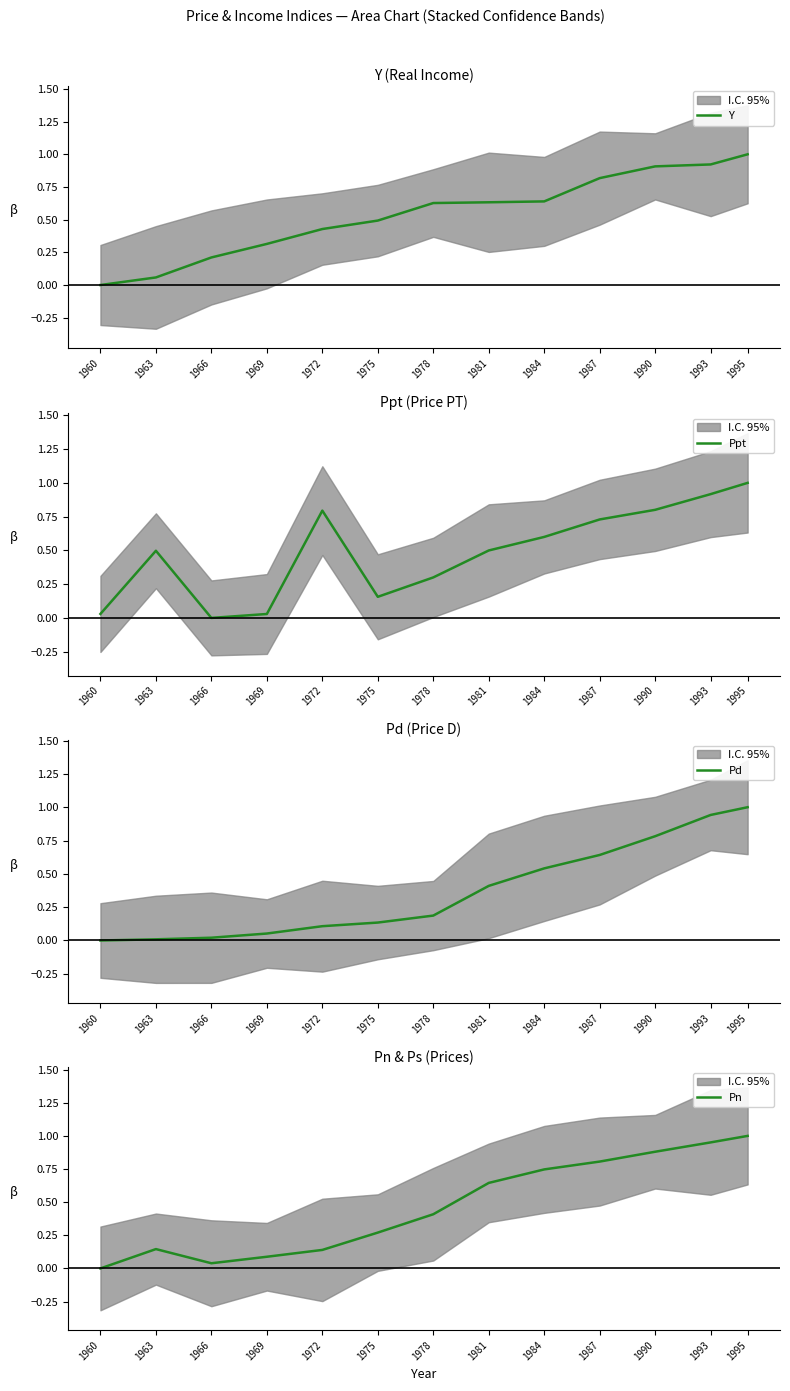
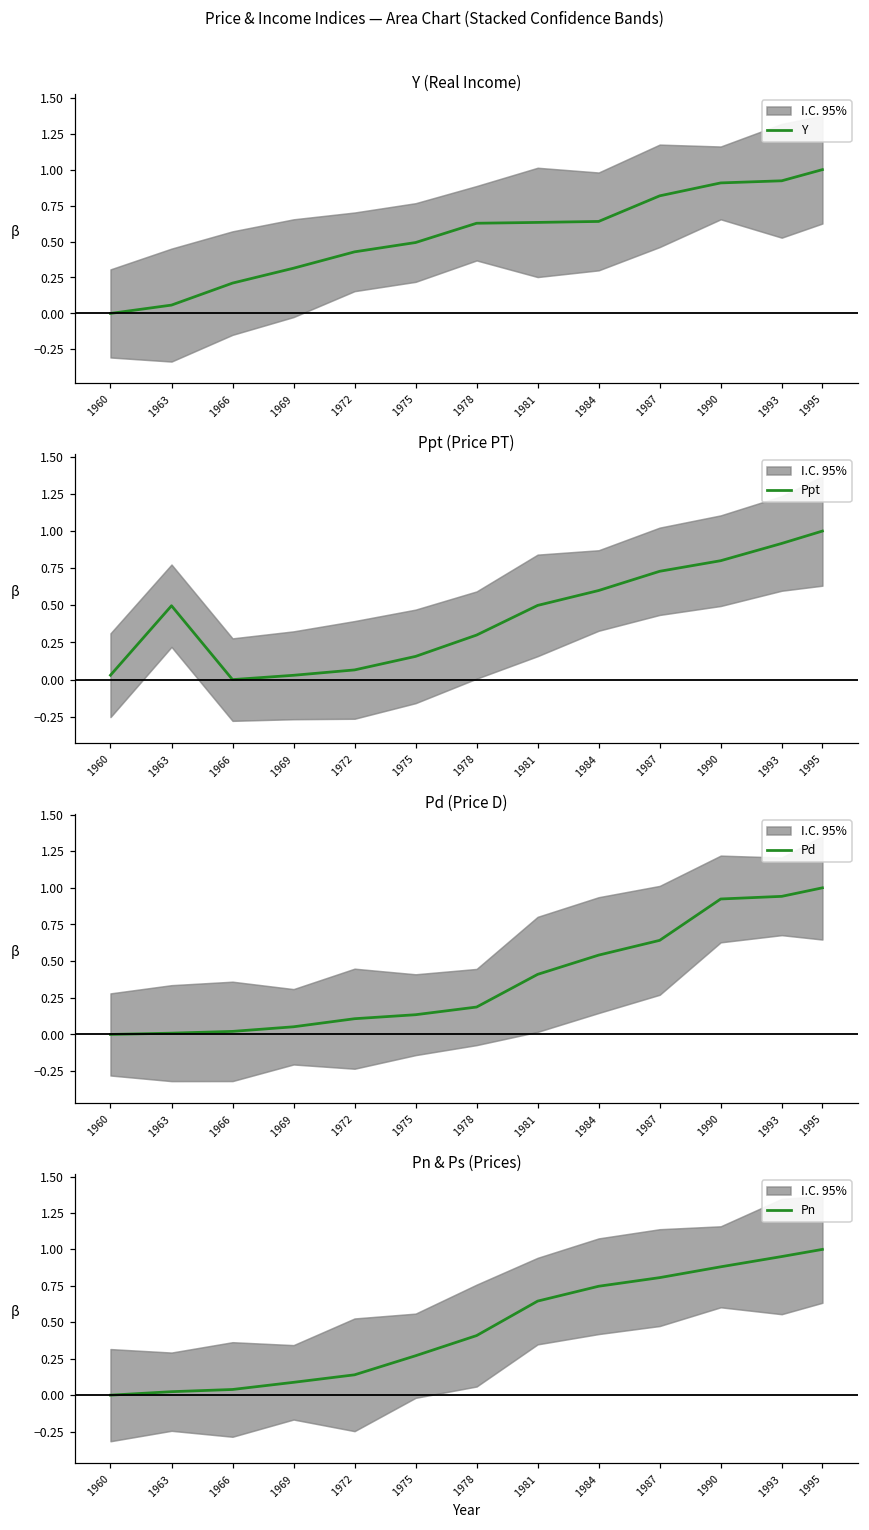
Ppt (Price PT), Ppt, 1972: 0.79 -> 0.07
Pd (Price D), Pd, 1990: 0.78 -> 0.92
Pn & Ps (Prices), Pn, 1963: 0.15 -> 0.02
